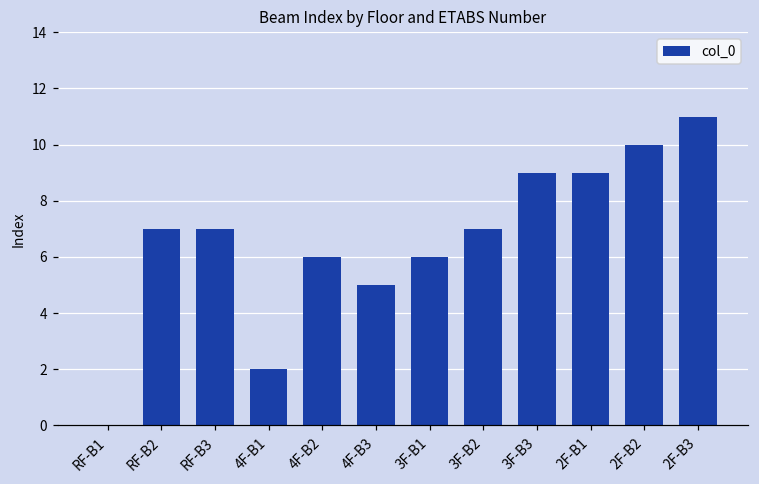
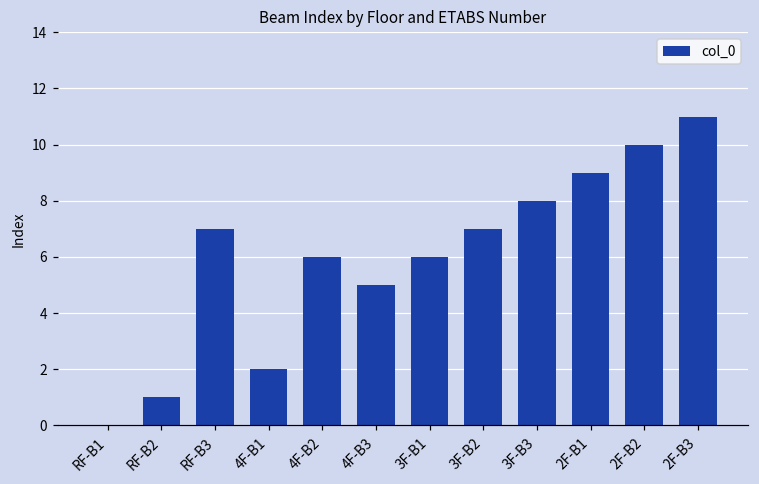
RF-B2: 7 -> 1
3F-B3: 9 -> 8
